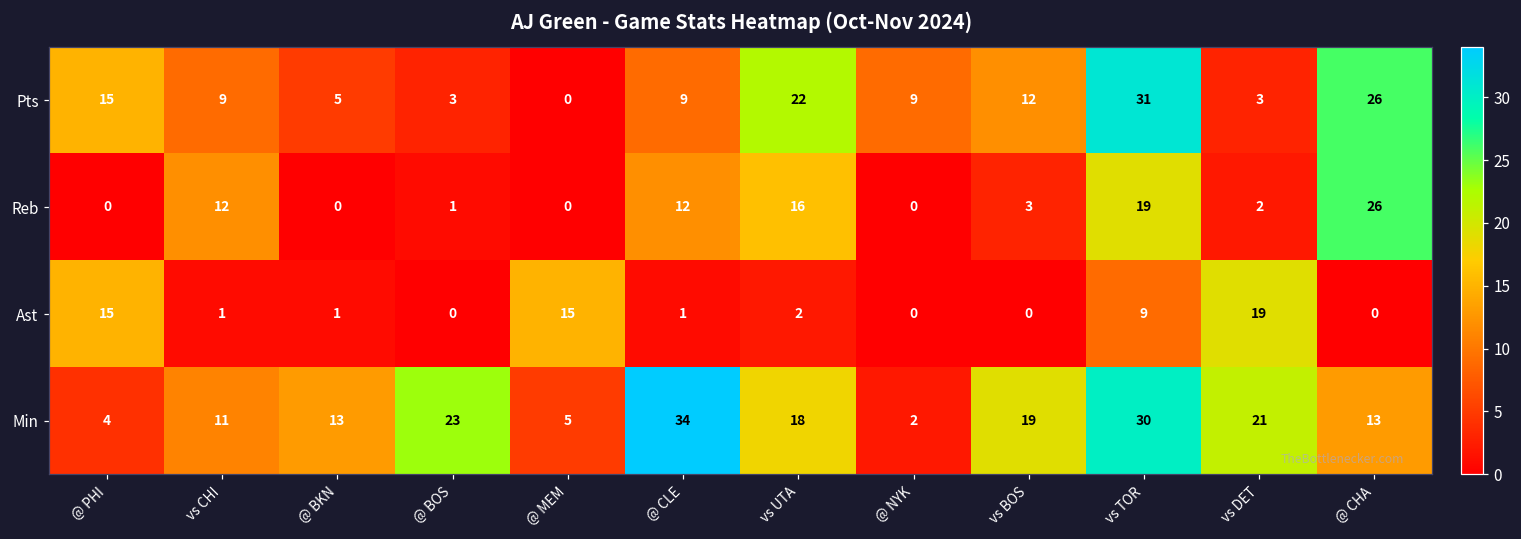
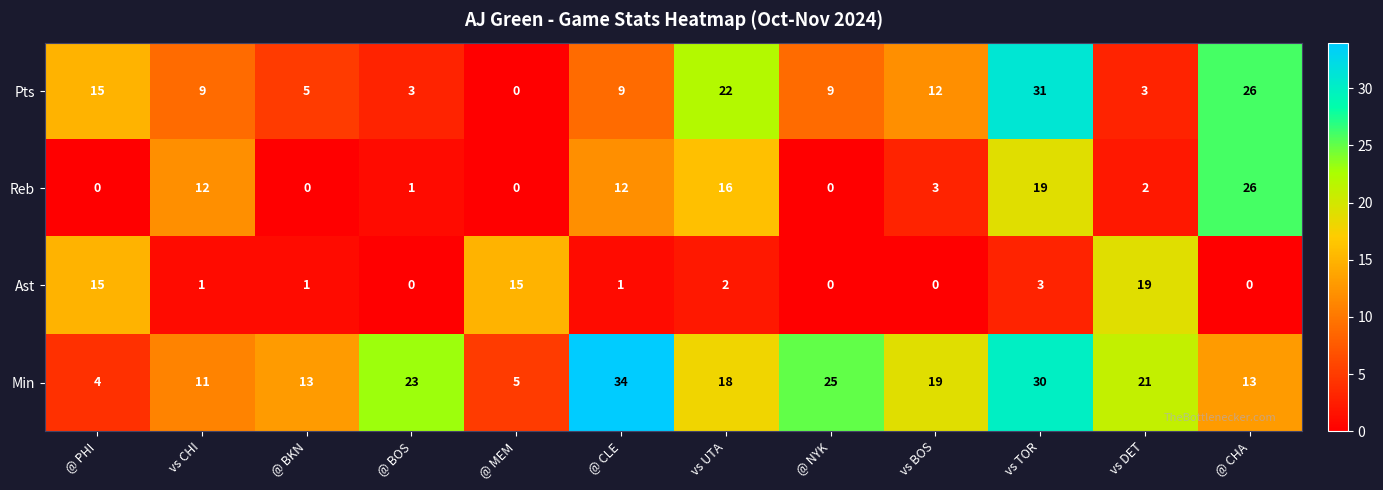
Ast, vs TOR: 9 -> 3
Min, @ NYK: 2 -> 25
